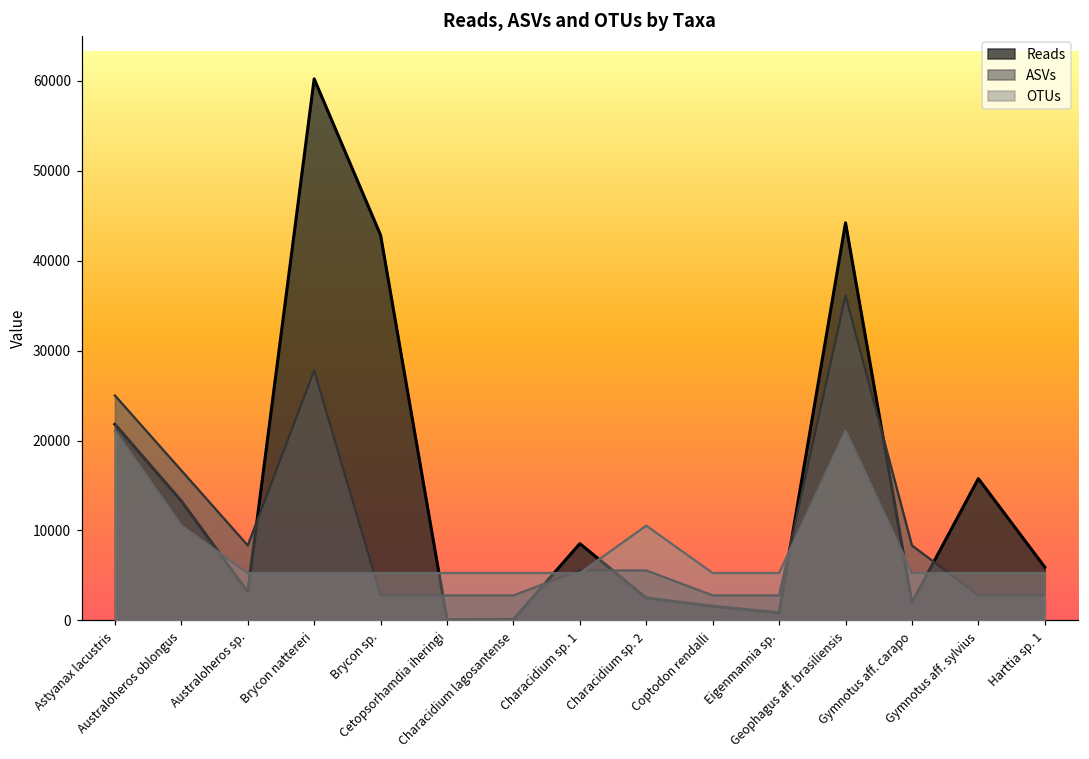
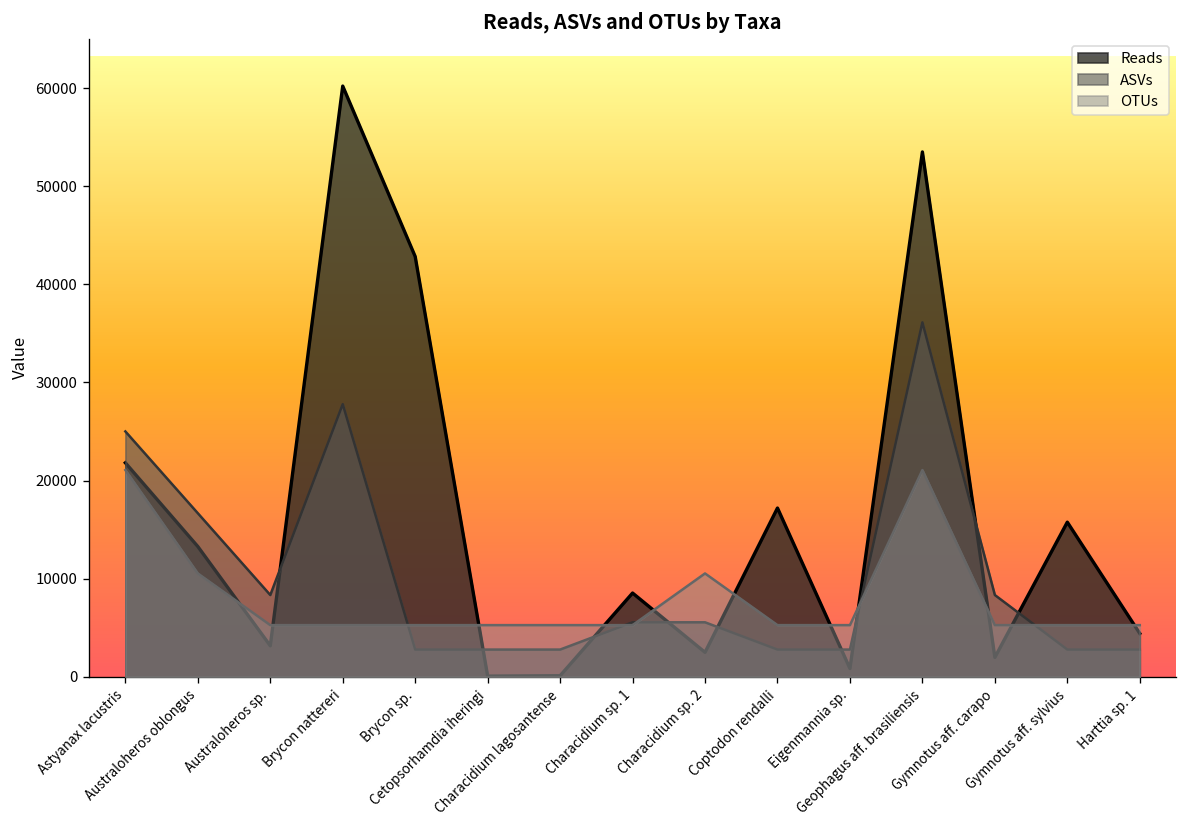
Reads, Coptodon rendalli: 2000 -> 17000
Reads, Geophagus aff. brasiliensis: 44000 -> 54000
Reads, Harttia sp. 1: 6000 -> 4000
